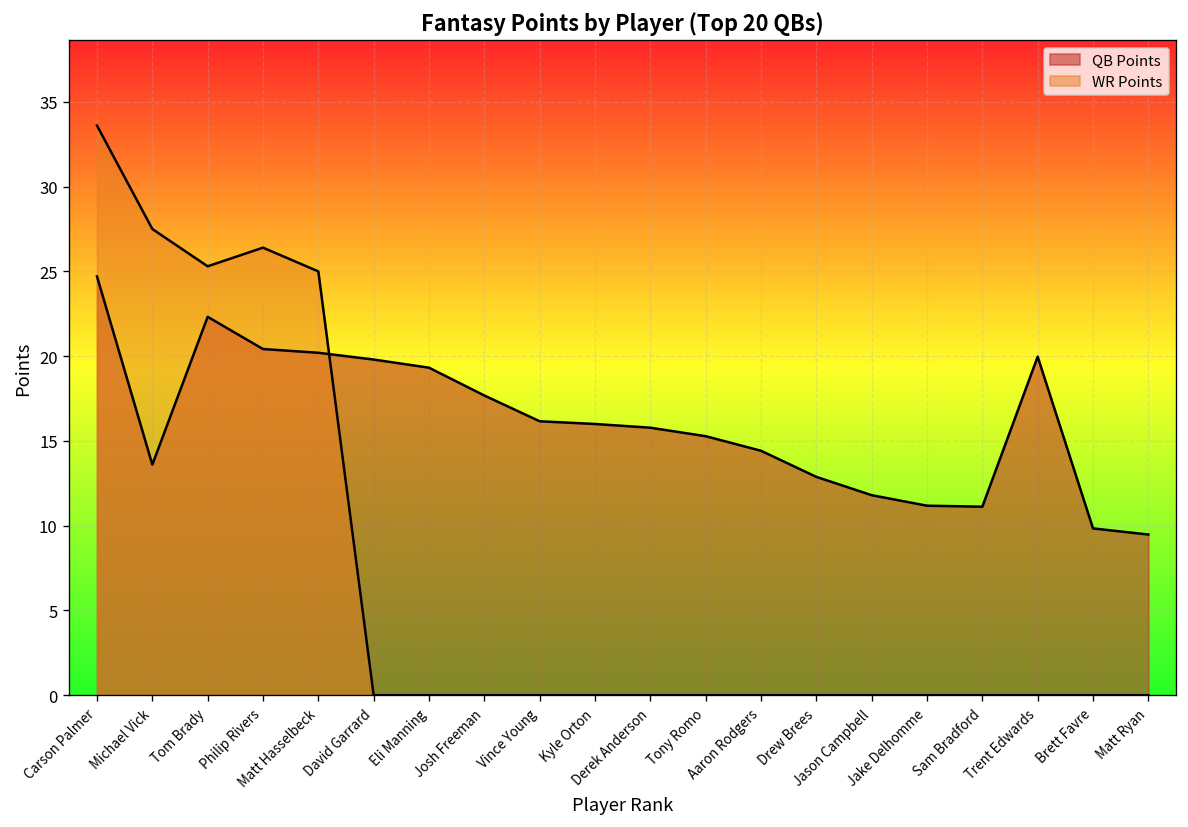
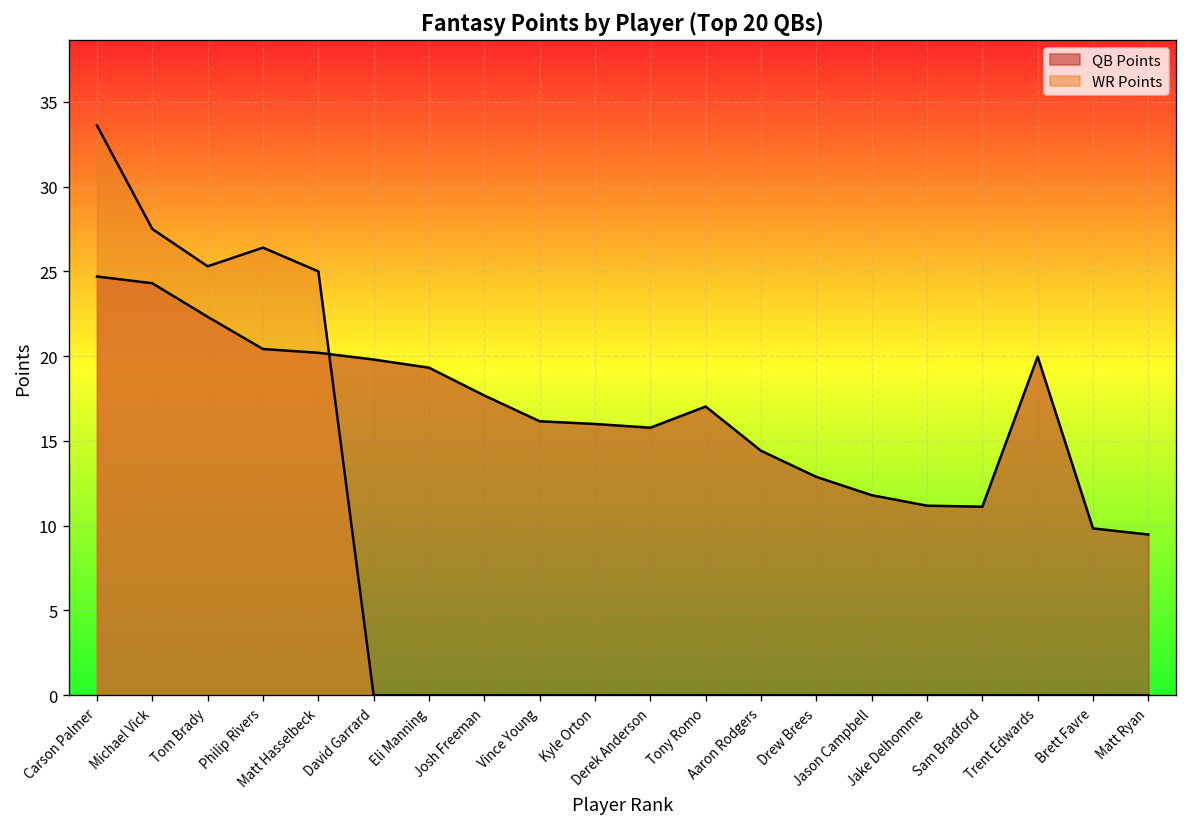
QB Points, Michael Vick: 13.6 -> 24.3
QB Points, Tony Romo: 15.3 -> 17.0
